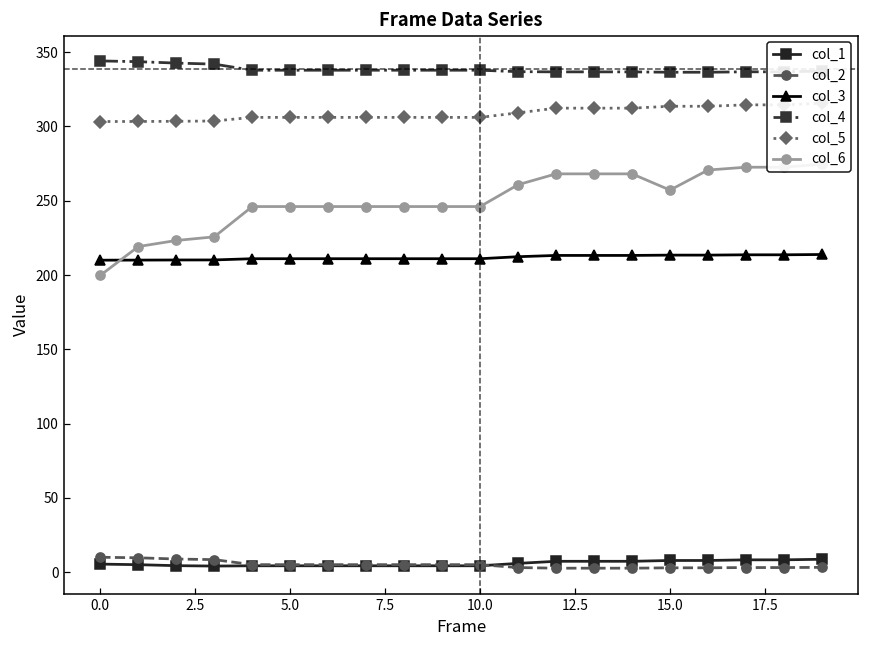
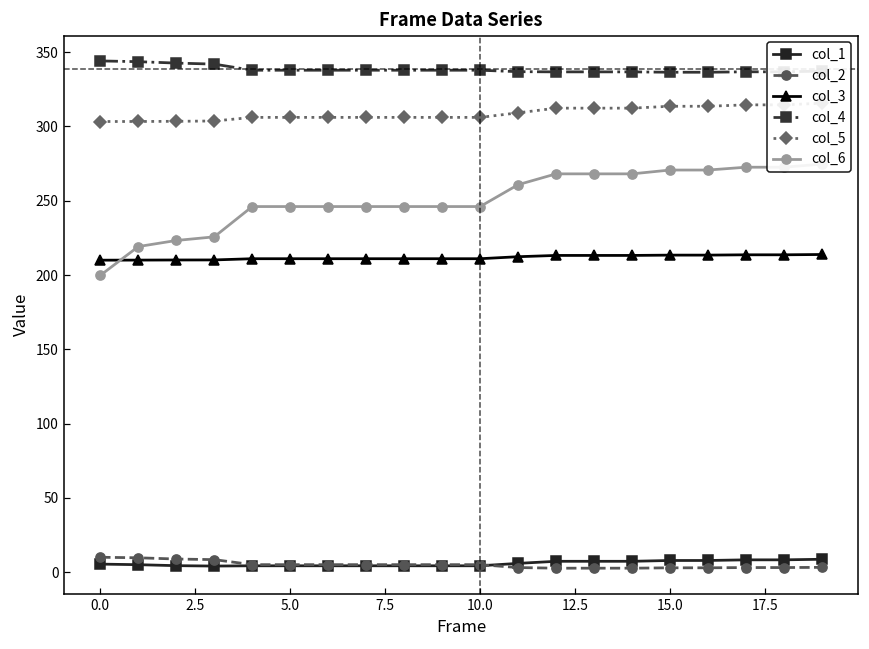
col_6, 15.0: 257 -> 271
